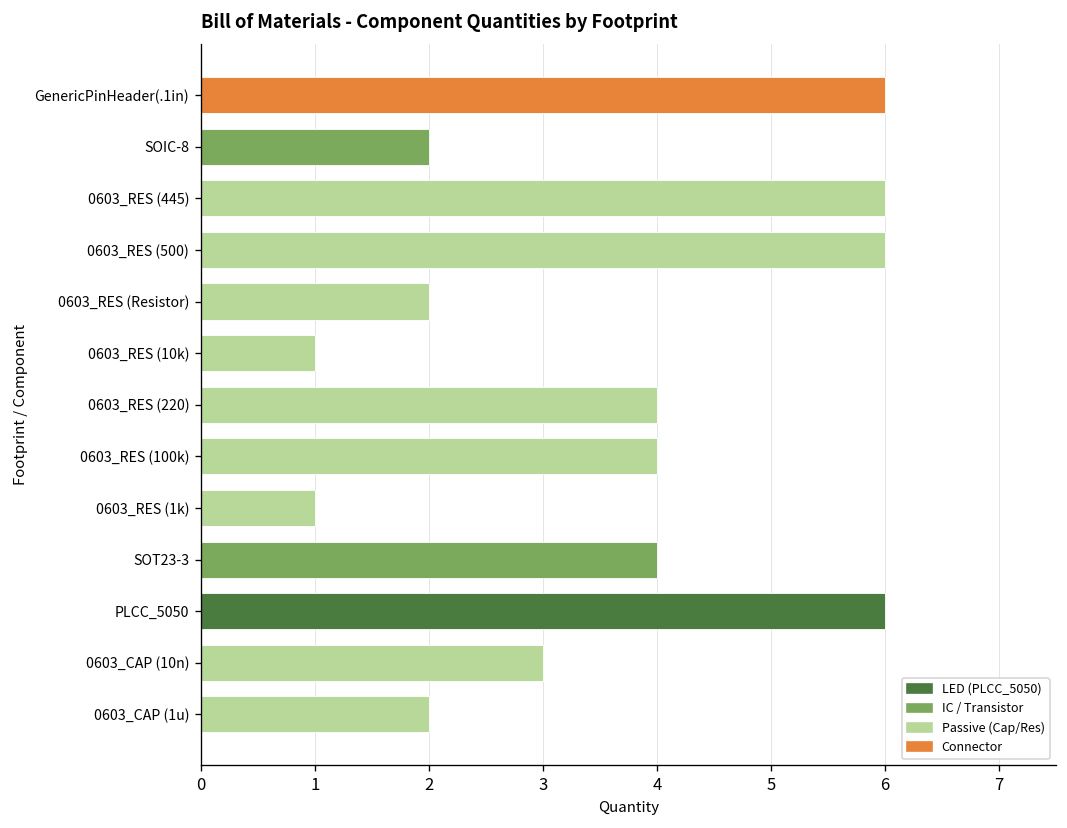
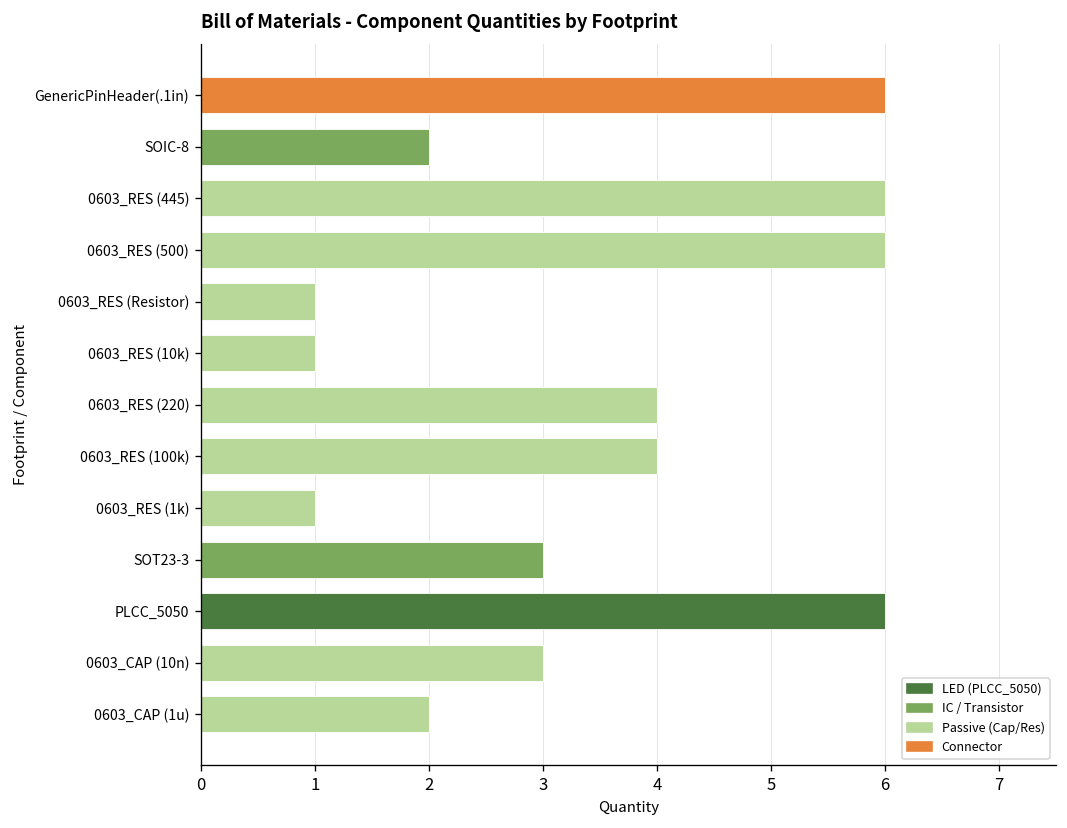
0603_RES (Resistor): 2 -> 1
SOT23-3: 4 -> 3
